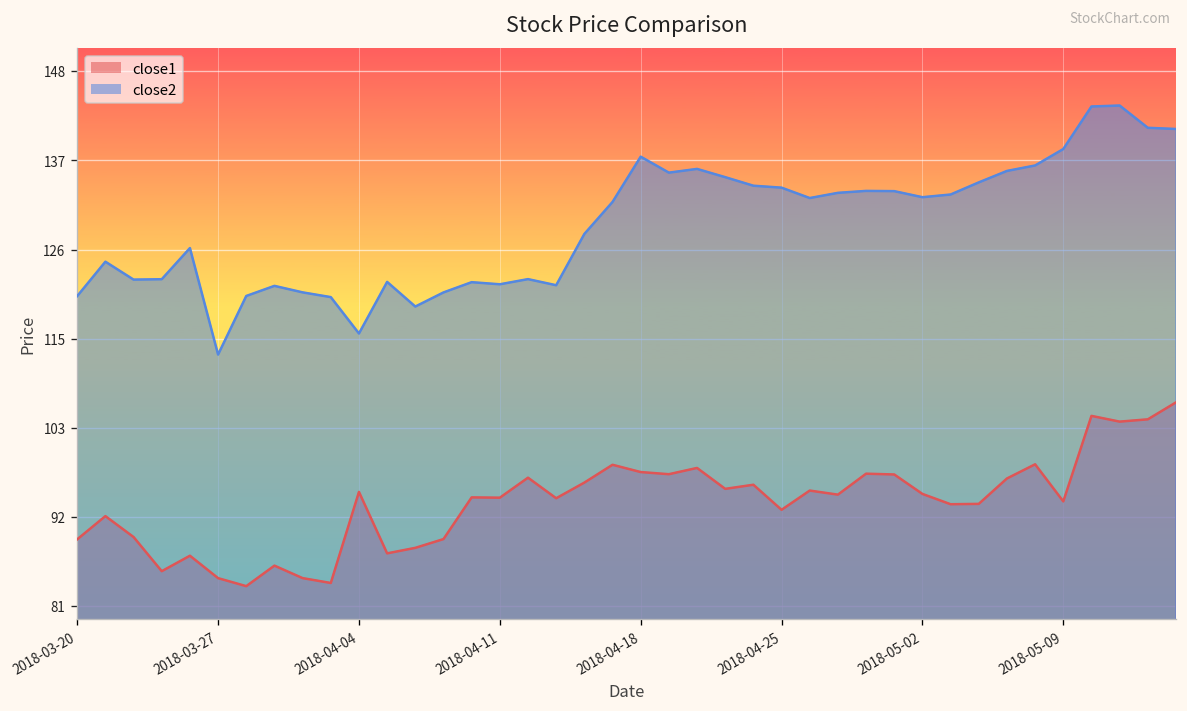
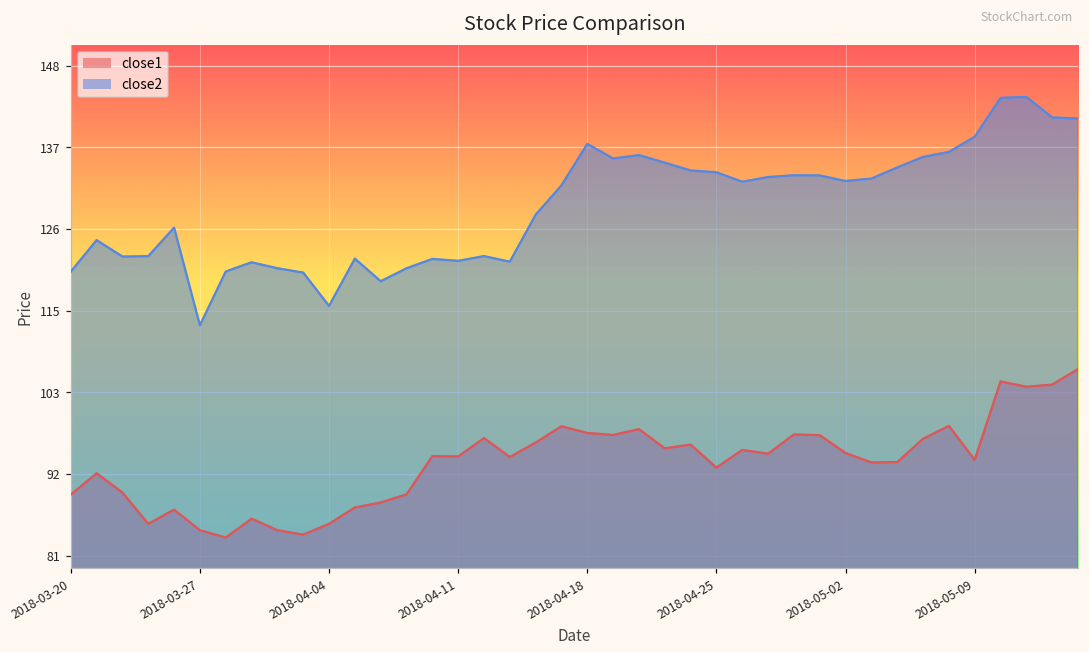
close1, 2018-04-04: 95 -> 85
